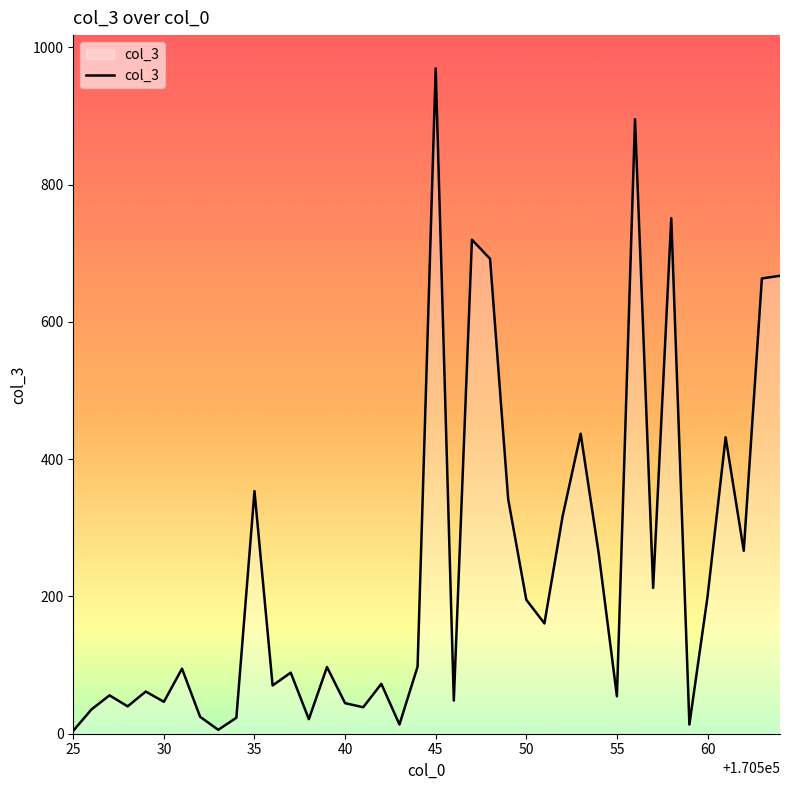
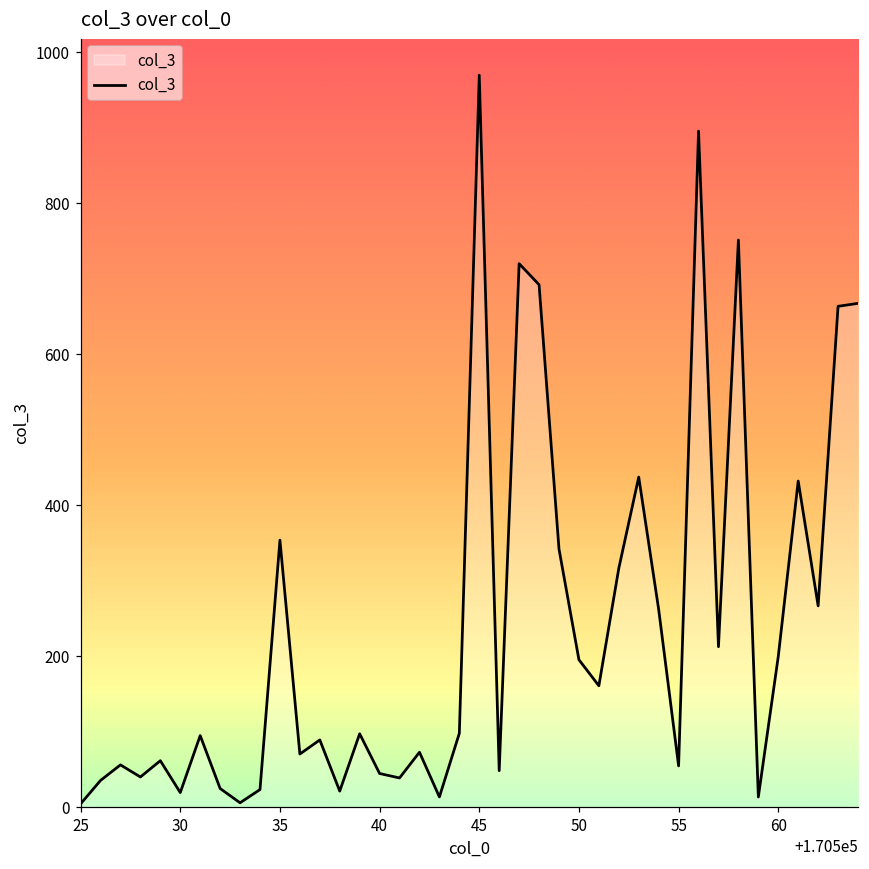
30: 50 -> 20
